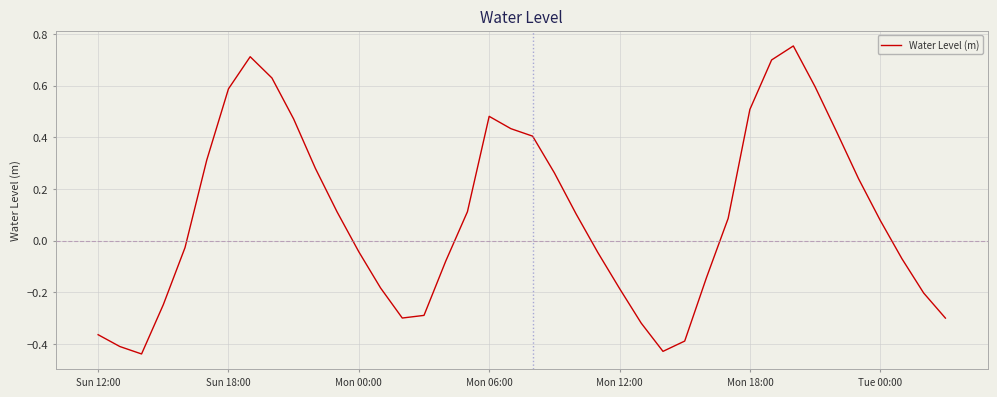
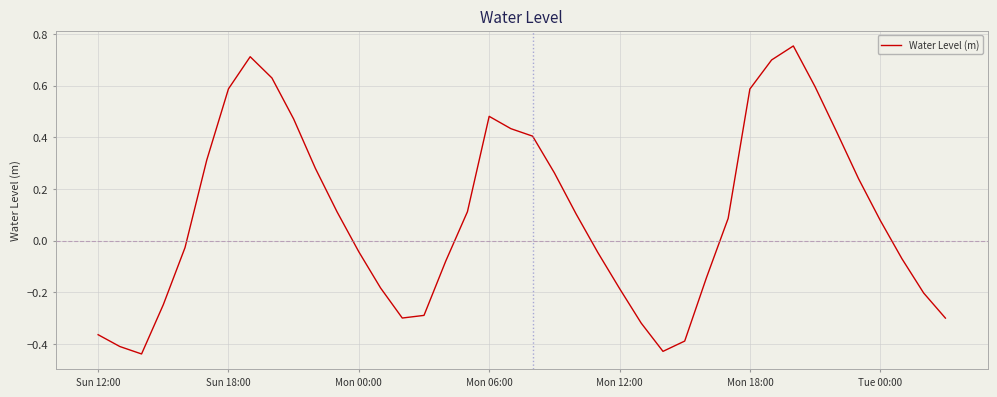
Mon 18:00: 0.51 -> 0.59
